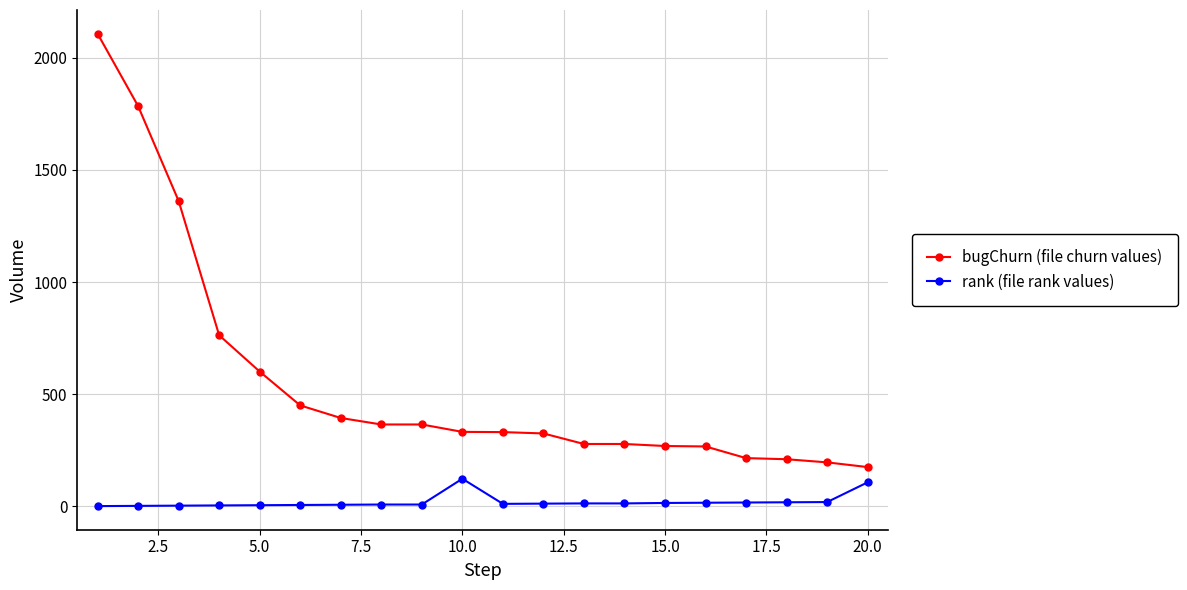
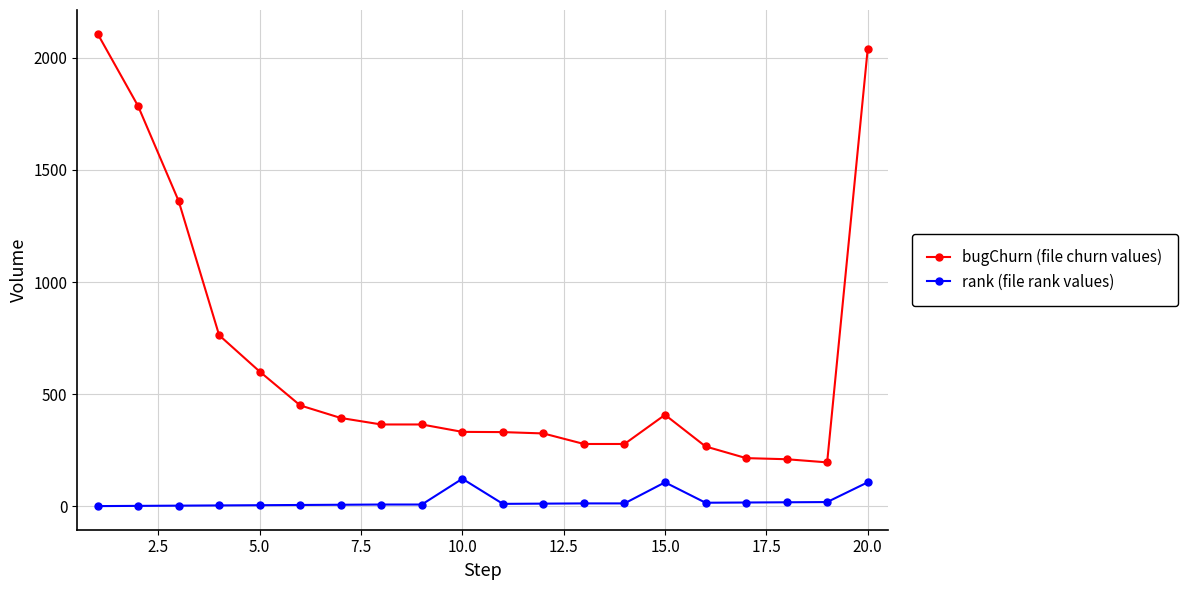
bugChurn (file churn values), 15.0: 270 -> 410
rank (file rank values), 15.0: 20 -> 110
bugChurn (file churn values), 20.0: 180 -> 2040
